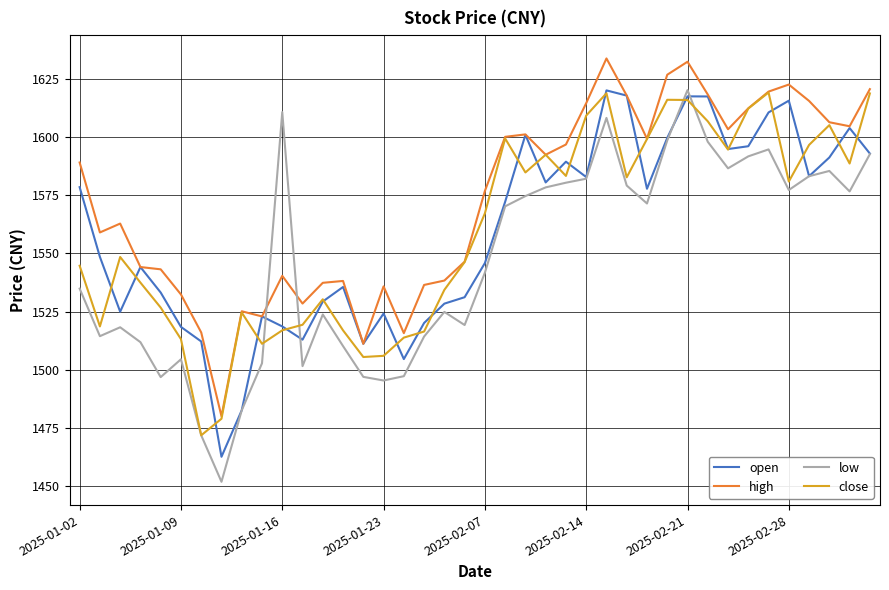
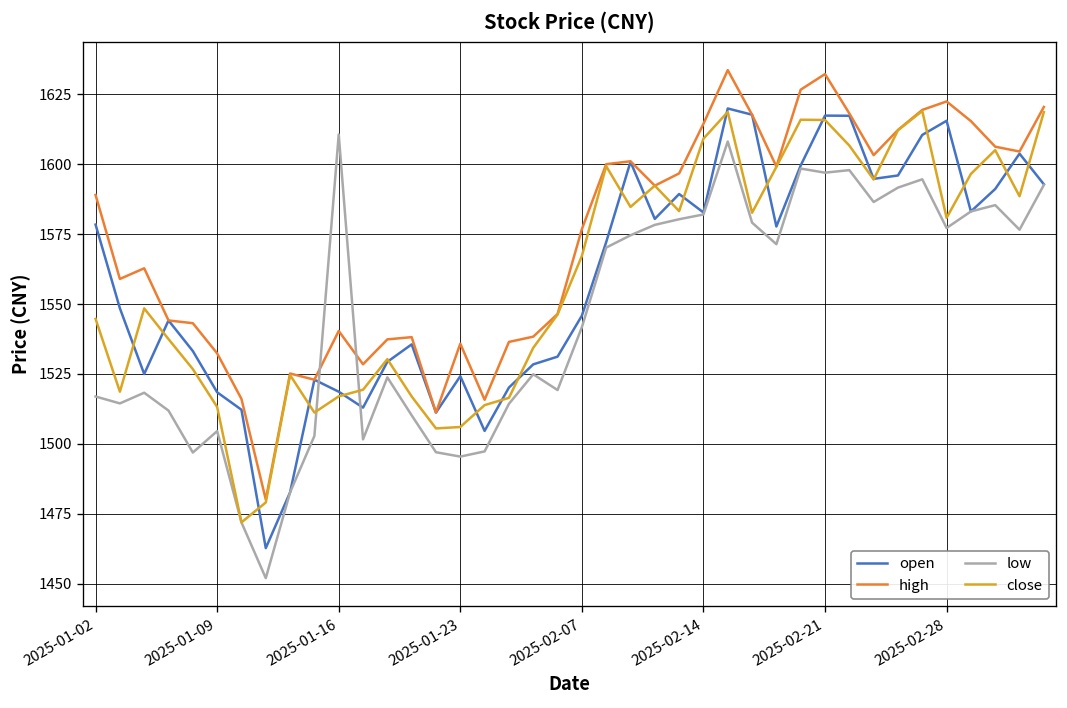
low, 2025-01-02: 1535 -> 1517
low, 2025-02-21: 1620 -> 1597
